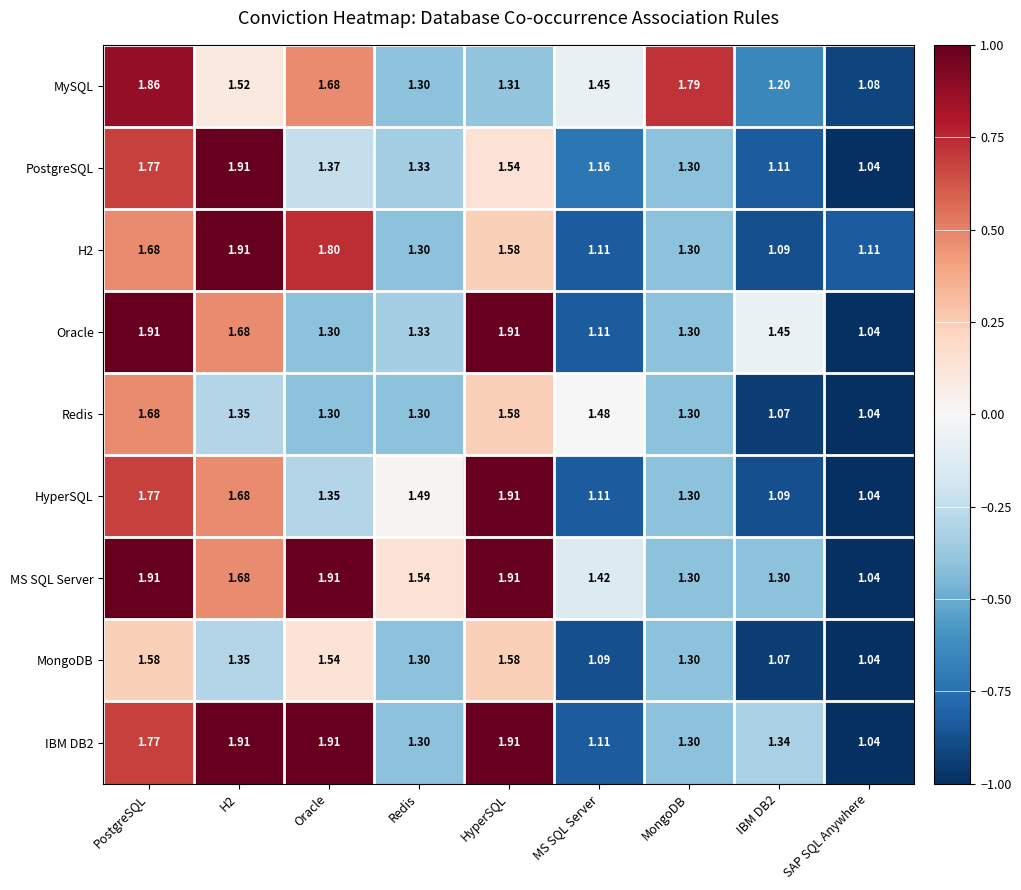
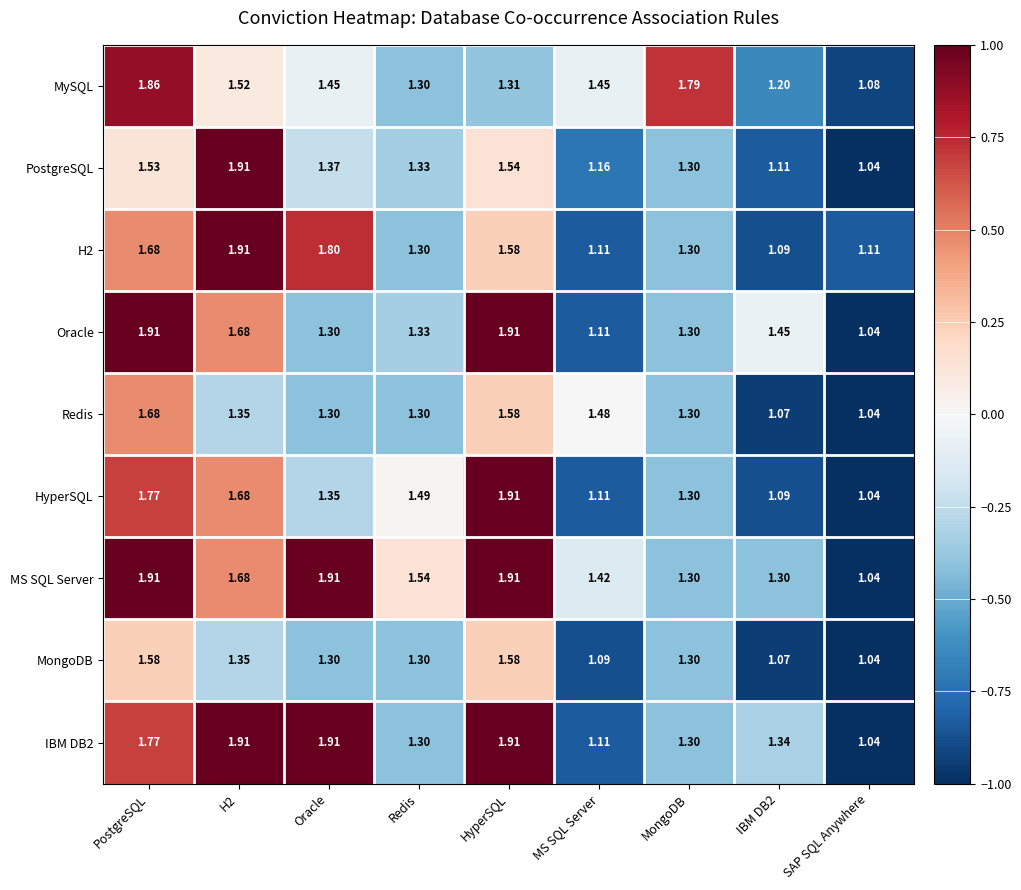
MySQL, Oracle: 1.68 -> 1.45
PostgreSQL, PostgreSQL: 1.77 -> 1.53
MongoDB, Oracle: 1.54 -> 1.30
